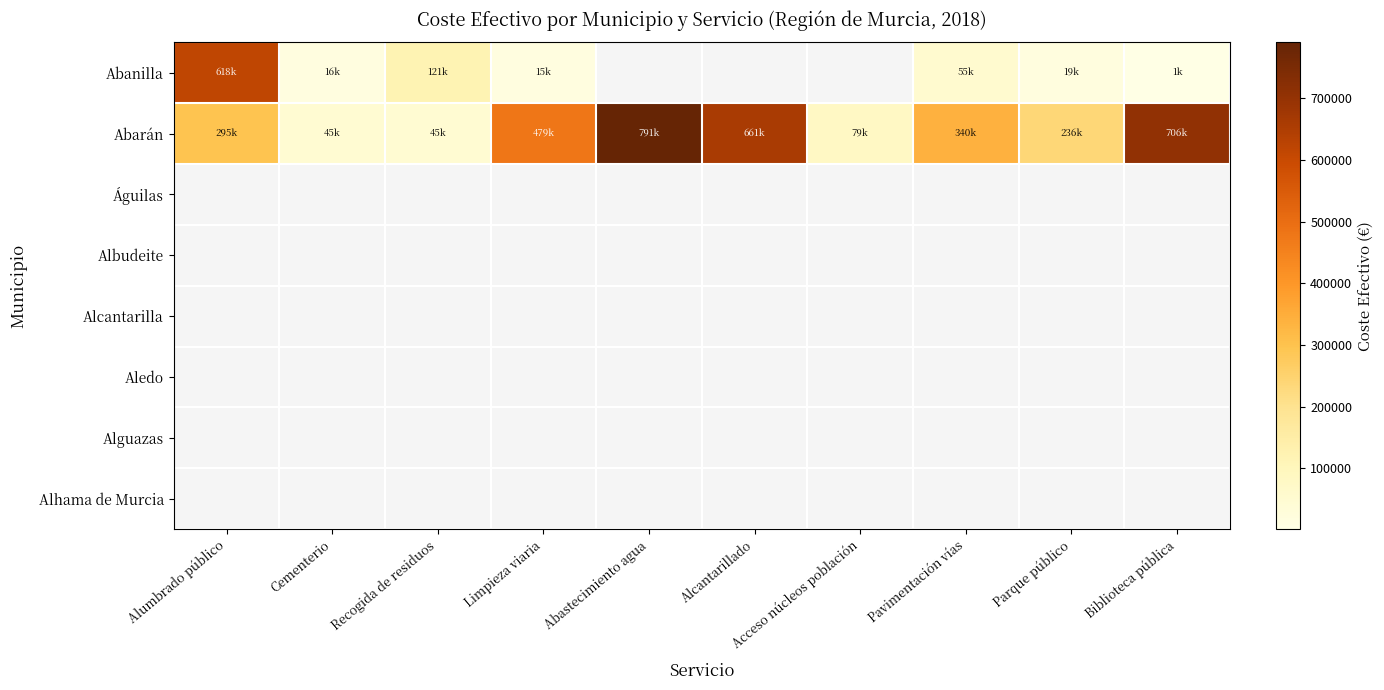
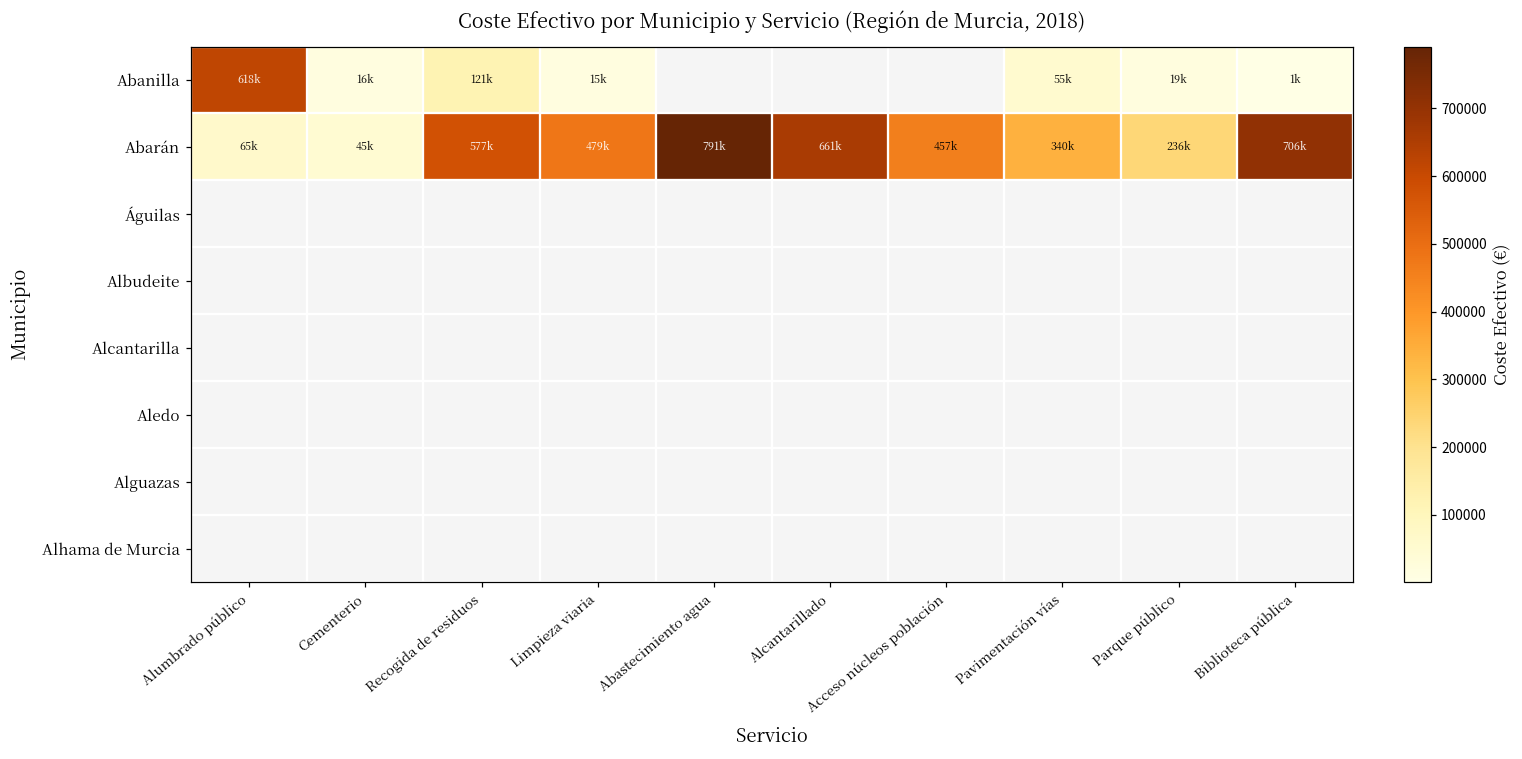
Abarán, Alumbrado público: 295k -> 65k
Abarán, Recogida de residuos: 45k -> 577k
Abarán, Acceso núcleos población: 79k -> 457k
